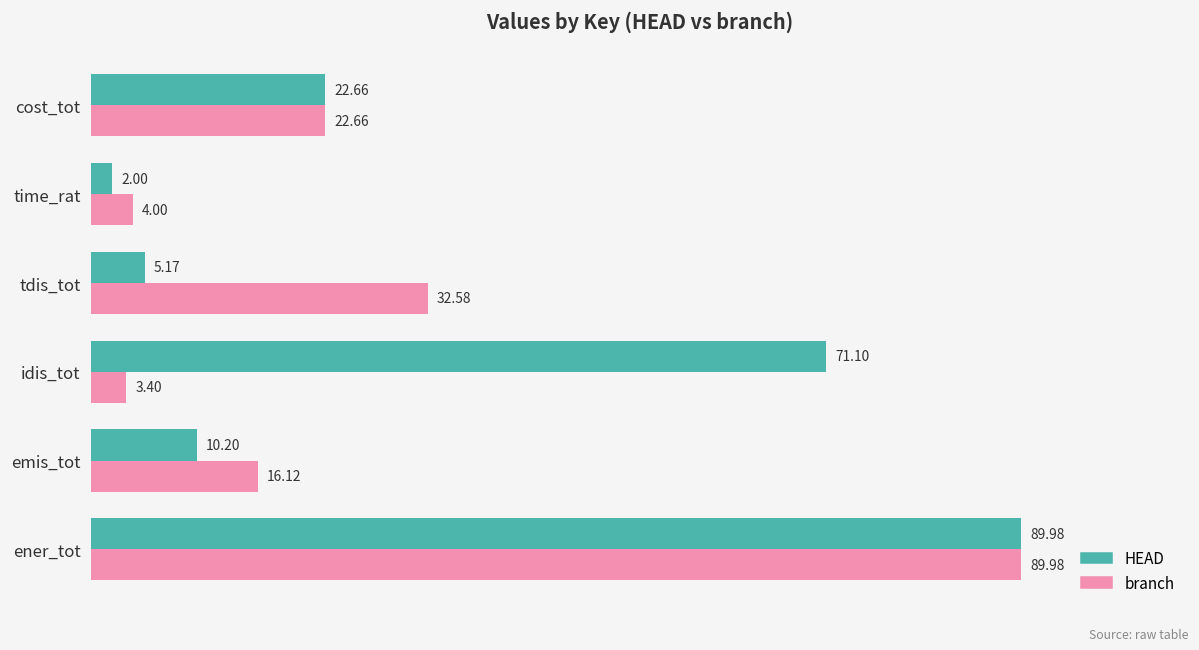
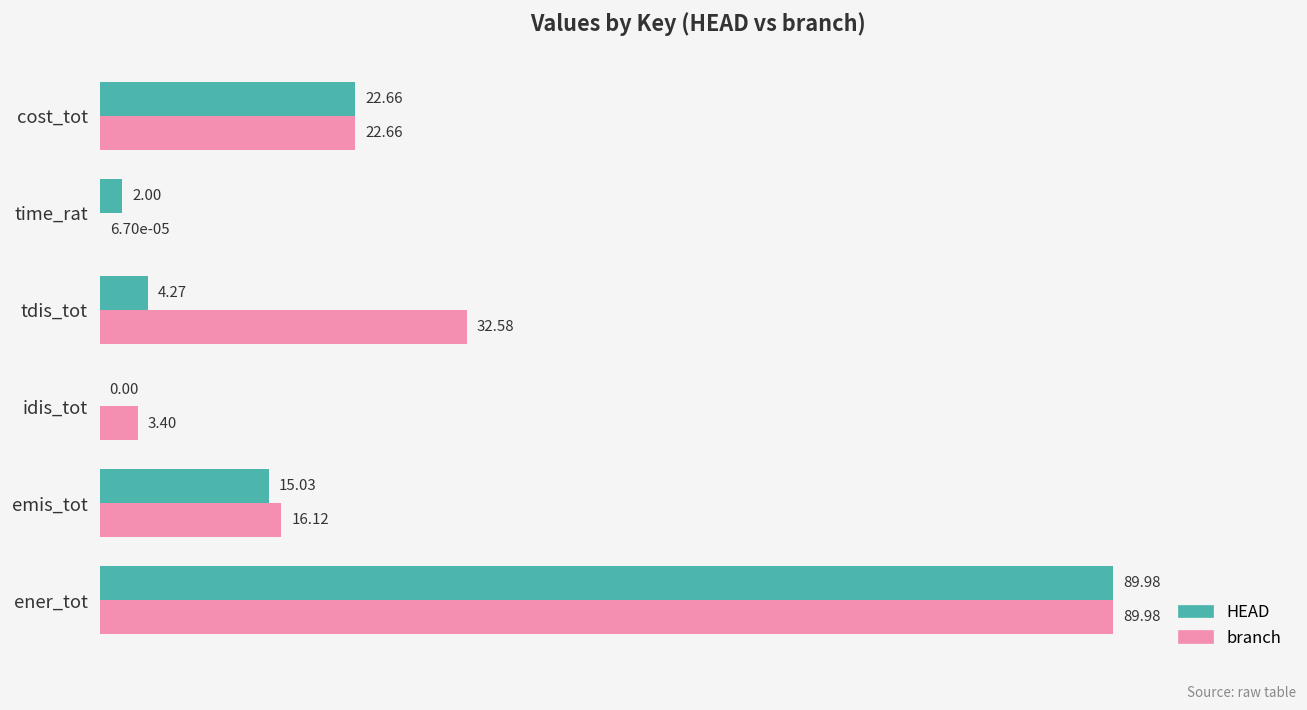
branch, time_rat: 4.00 -> 6.70e-05
HEAD, tdis_tot: 5.17 -> 4.27
HEAD, idis_tot: 71.10 -> 0.00
HEAD, emis_tot: 10.20 -> 15.03
